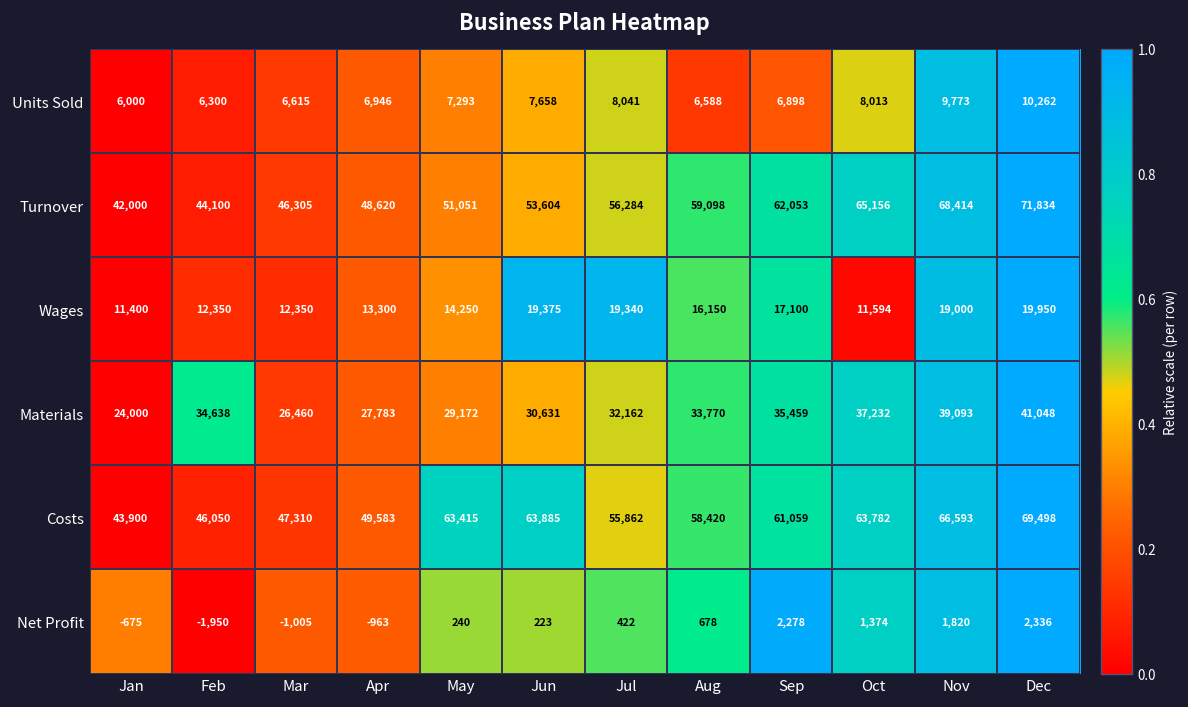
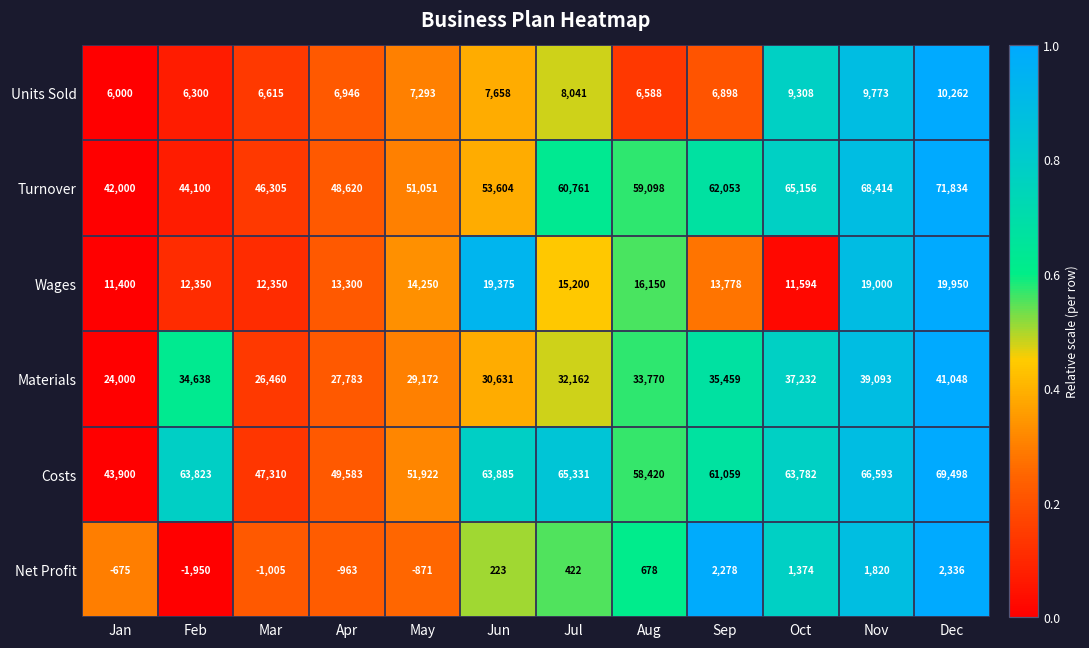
Units Sold, Oct: 8,013 -> 9,308
Turnover, Jul: 56,284 -> 60,761
Wages, Jul: 19,340 -> 15,200
Wages, Sep: 17,100 -> 13,778
Costs, Feb: 46,050 -> 63,823
Costs, May: 63,415 -> 51,922
Costs, Jul: 55,862 -> 65,331
Net Profit, May: 240 -> -871
